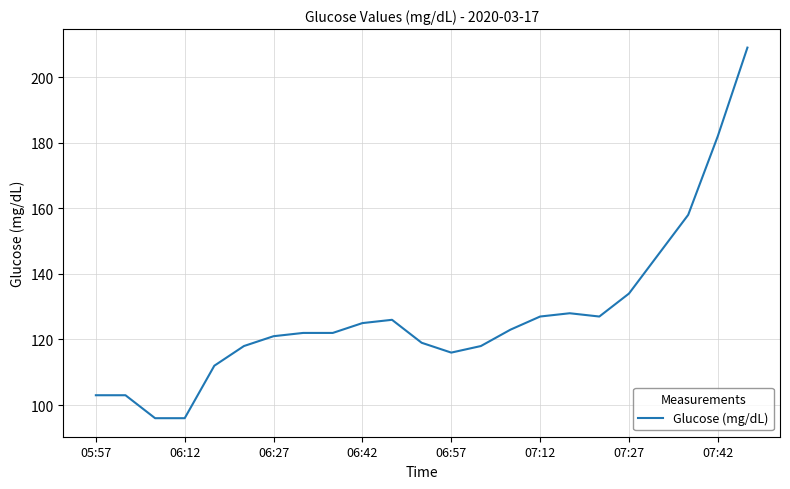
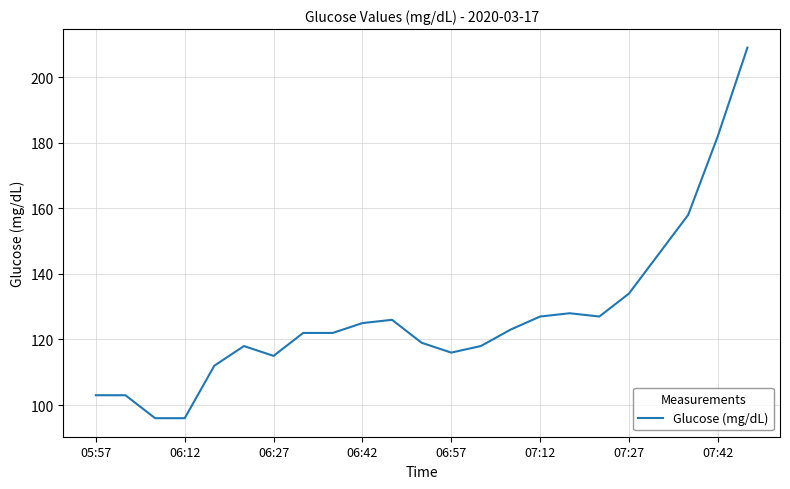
06:27: 121 -> 115
